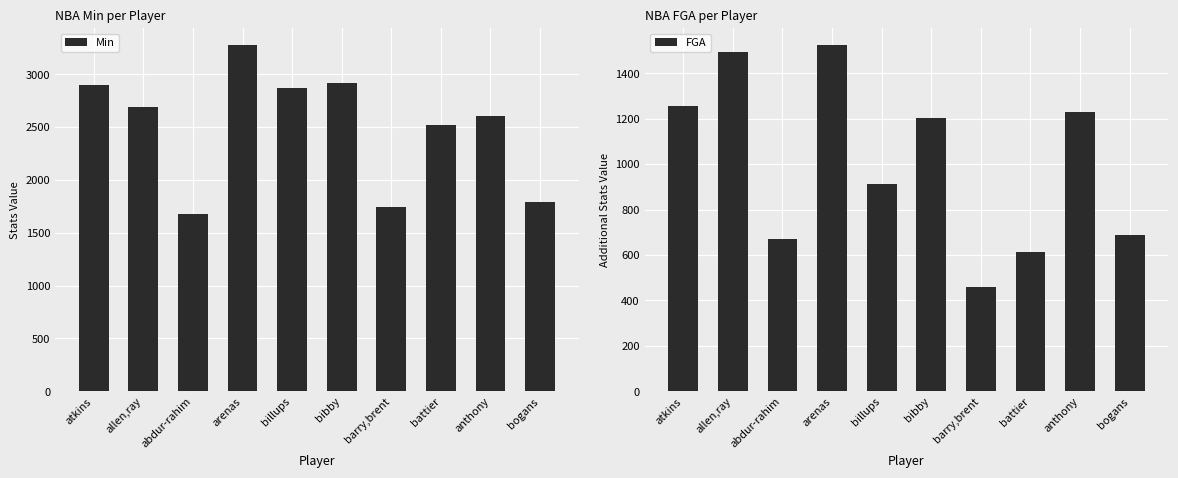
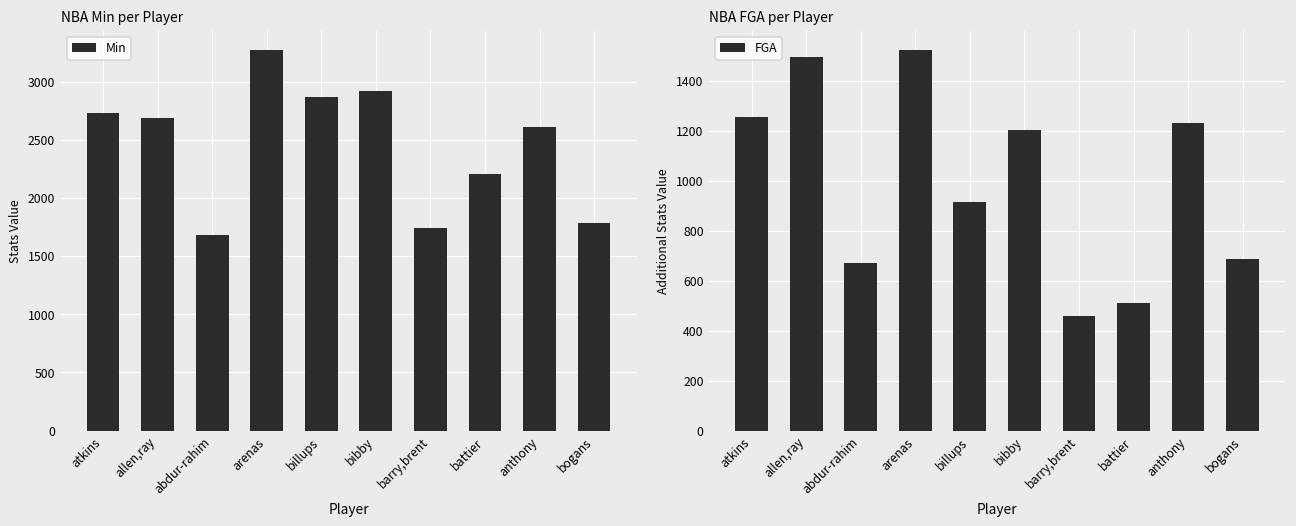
NBA Min per Player, atkins: 2900 -> 2730
NBA Min per Player, battier: 2520 -> 2210
NBA FGA per Player, battier: 610 -> 510
